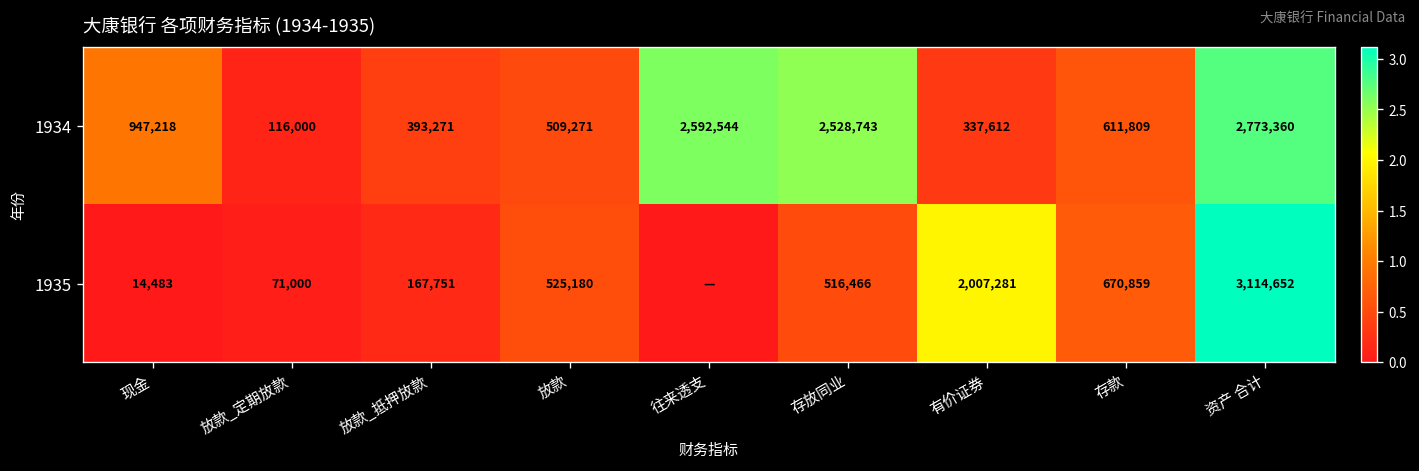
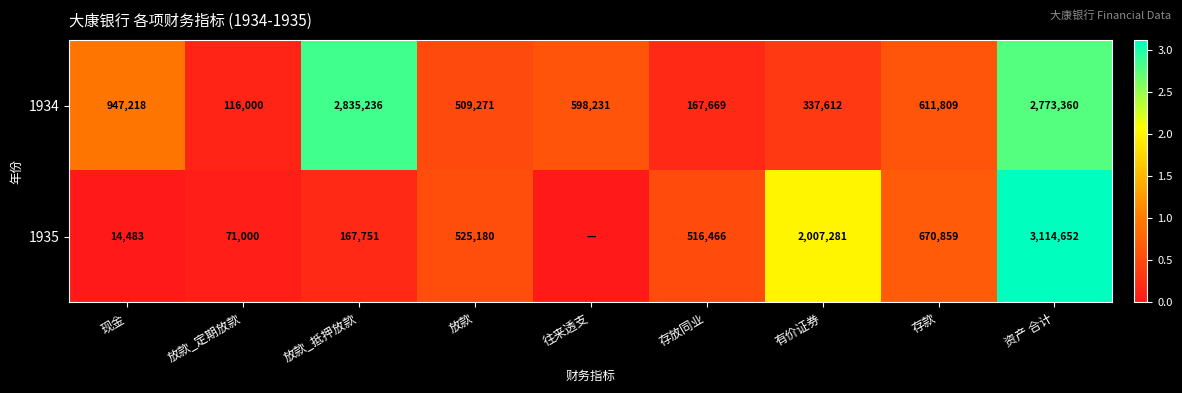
1934, 放款_抵押放款: 393,271 -> 2,835,236
1934, 往来透支: 2,592,544 -> 598,231
1934, 存放同业: 2,528,743 -> 167,669
